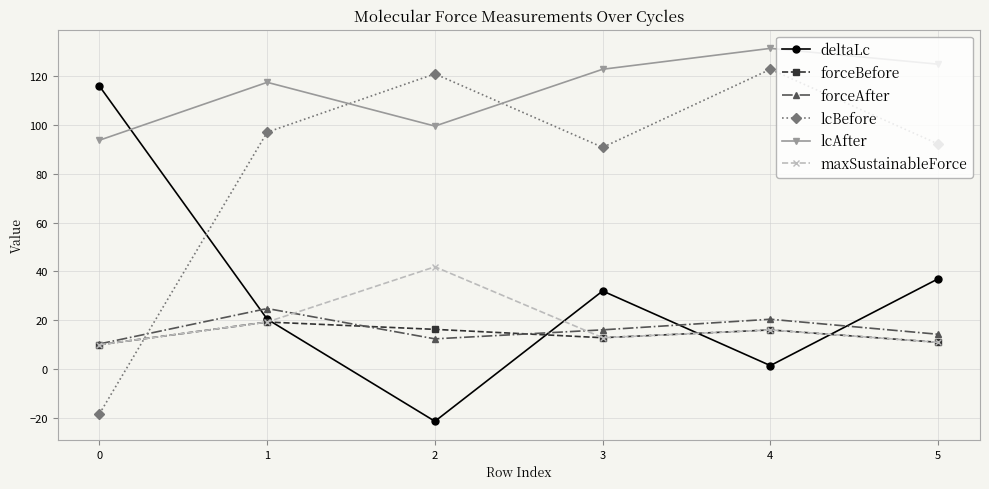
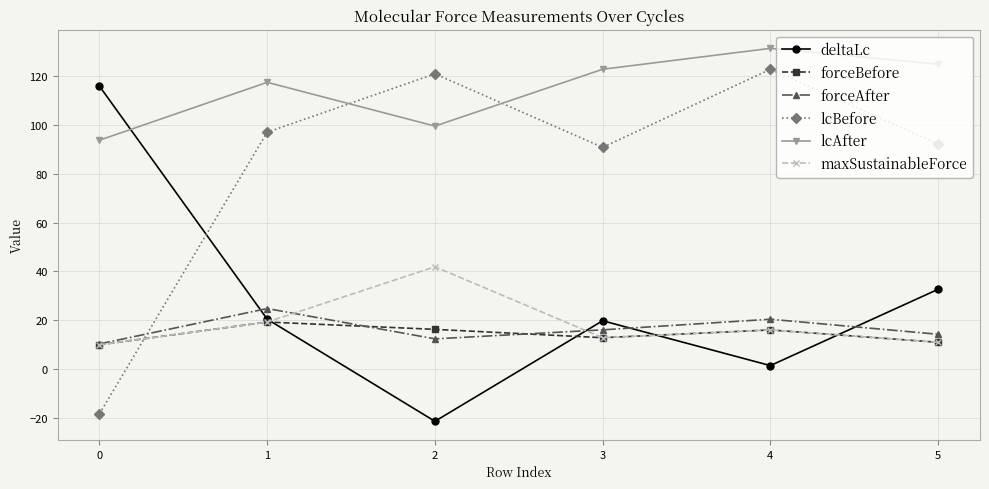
deltaLc, 3: 32 -> 20
deltaLc, 5: 37 -> 33
